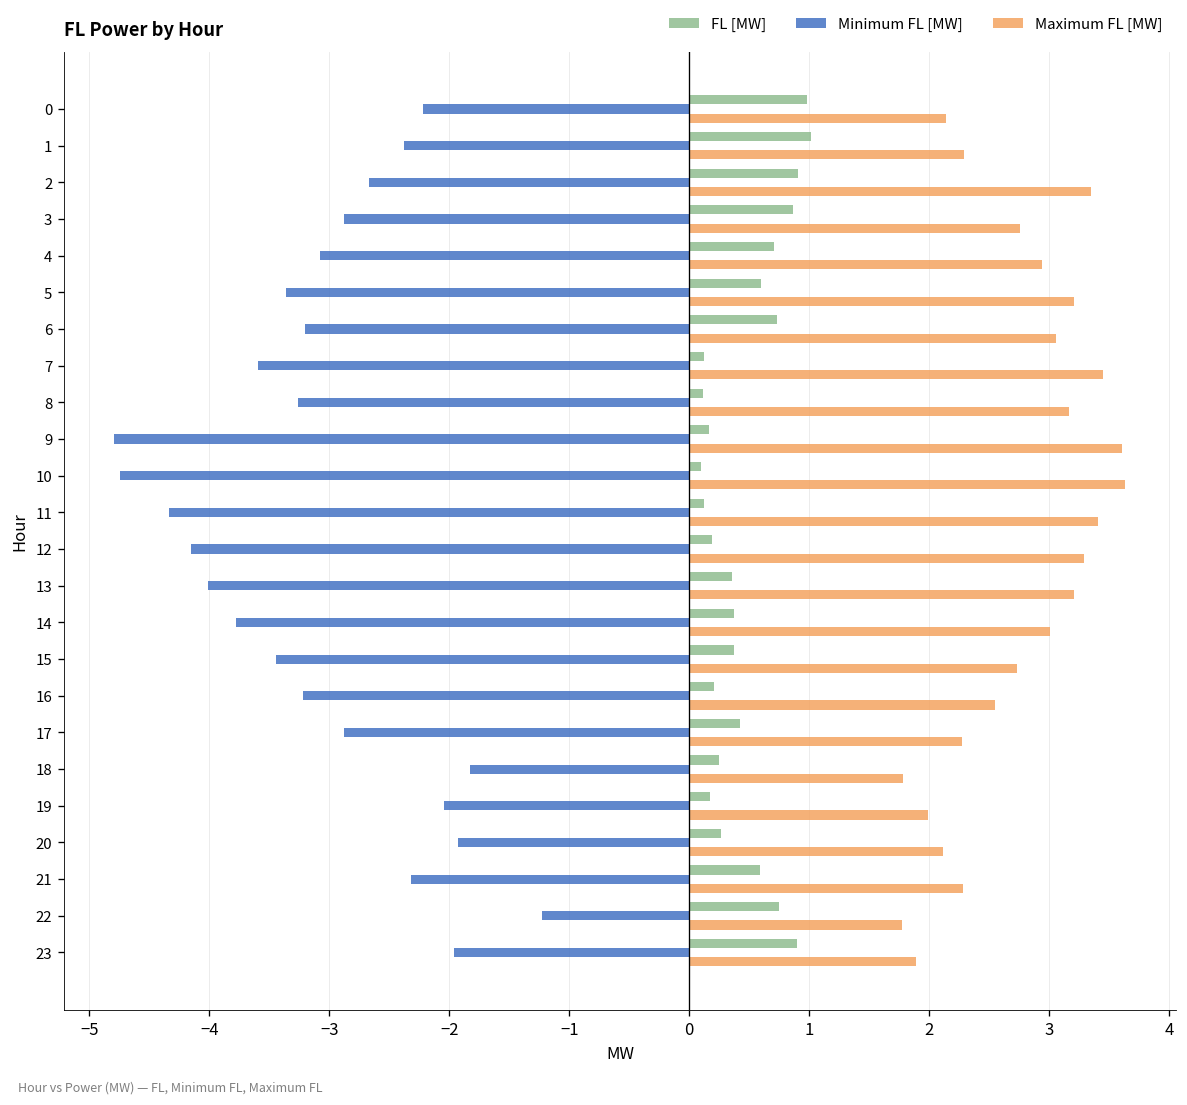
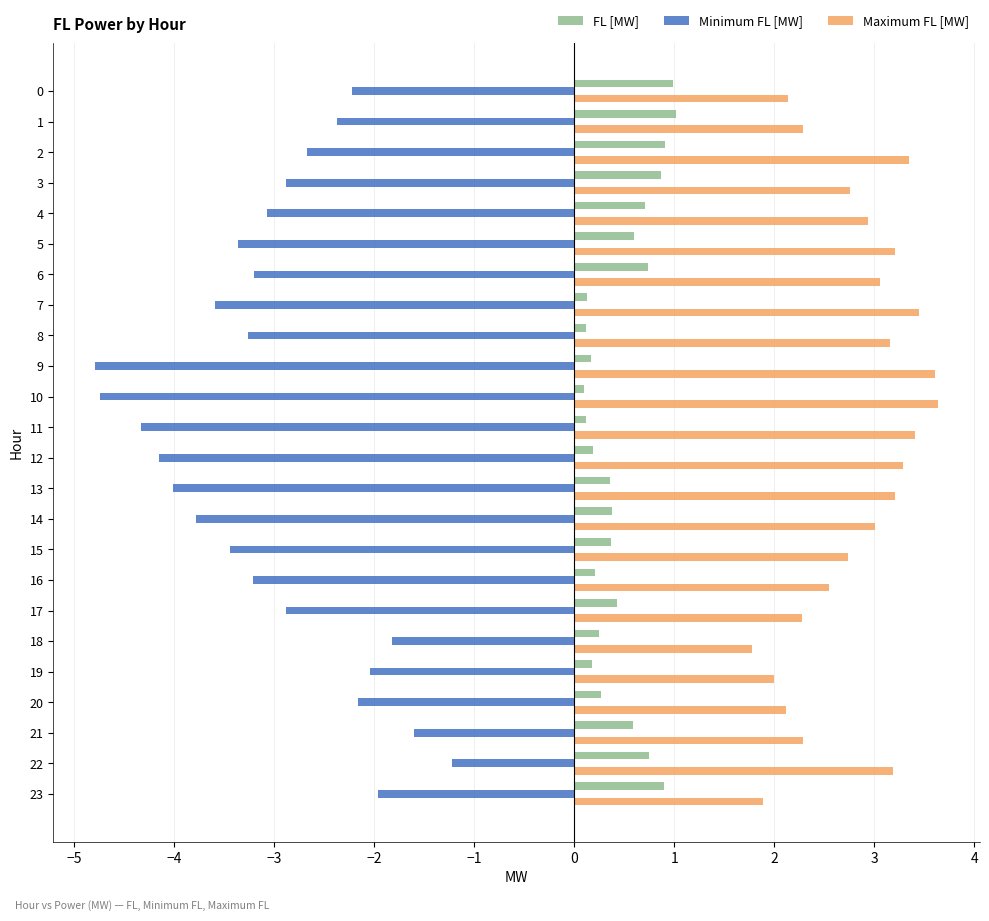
Minimum FL [MW], 20: -1.9 -> -2.2
Minimum FL [MW], 21: -2.3 -> -1.6
Maximum FL [MW], 22: 1.8 -> 3.2
